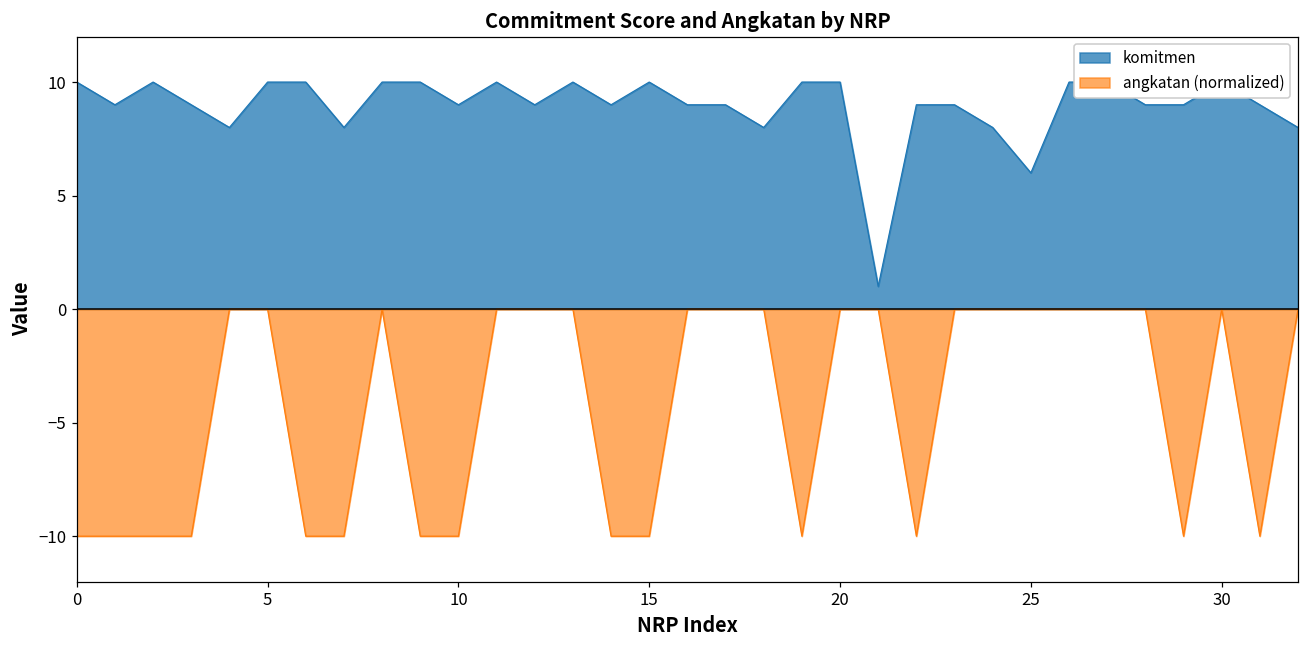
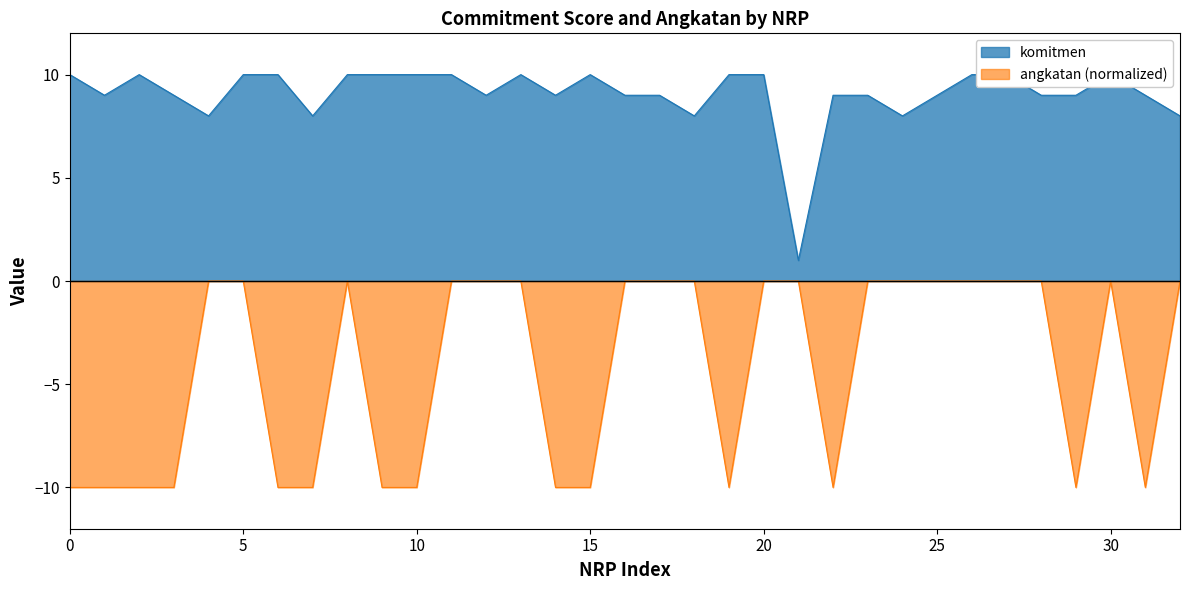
komitmen, 10: 9 -> 10
komitmen, 25: 6 -> 9
